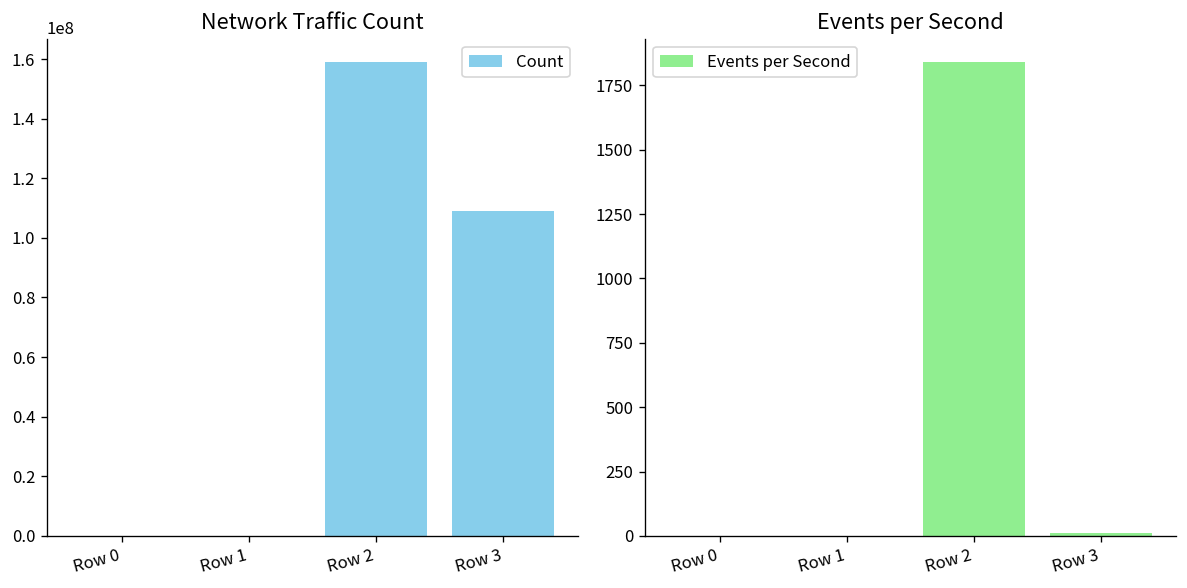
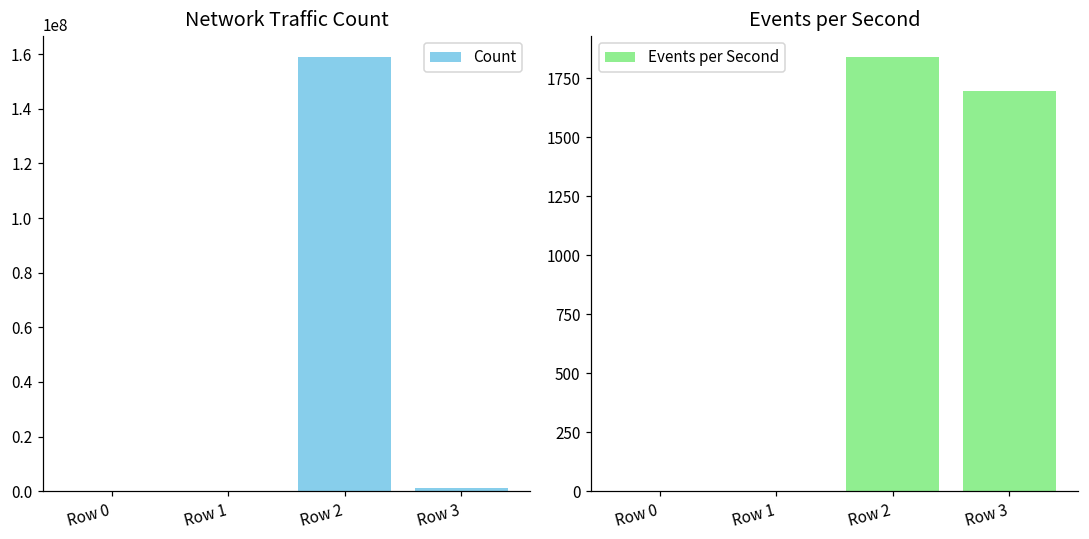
Network Traffic Count, Row 3: 109000000 -> 1000000
Events per Second, Row 3: 10 -> 1700
